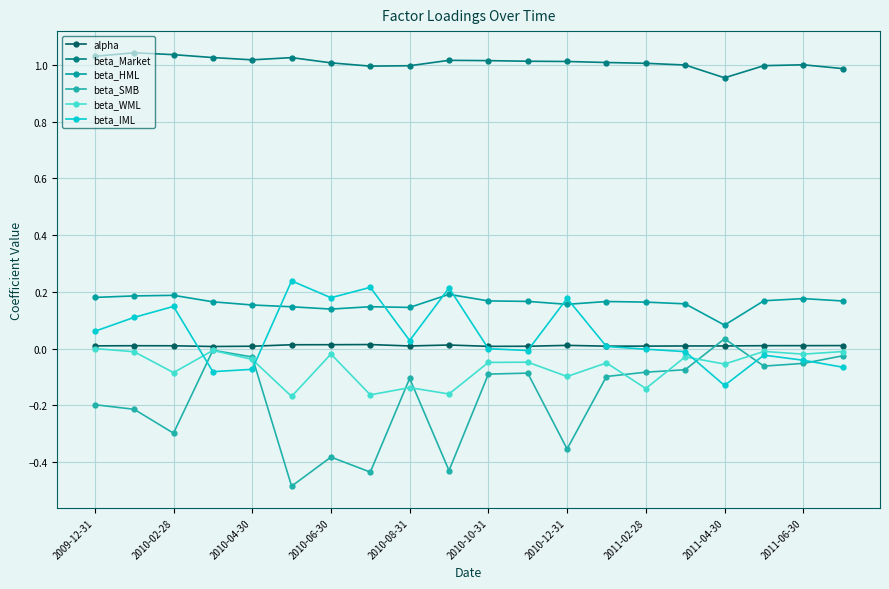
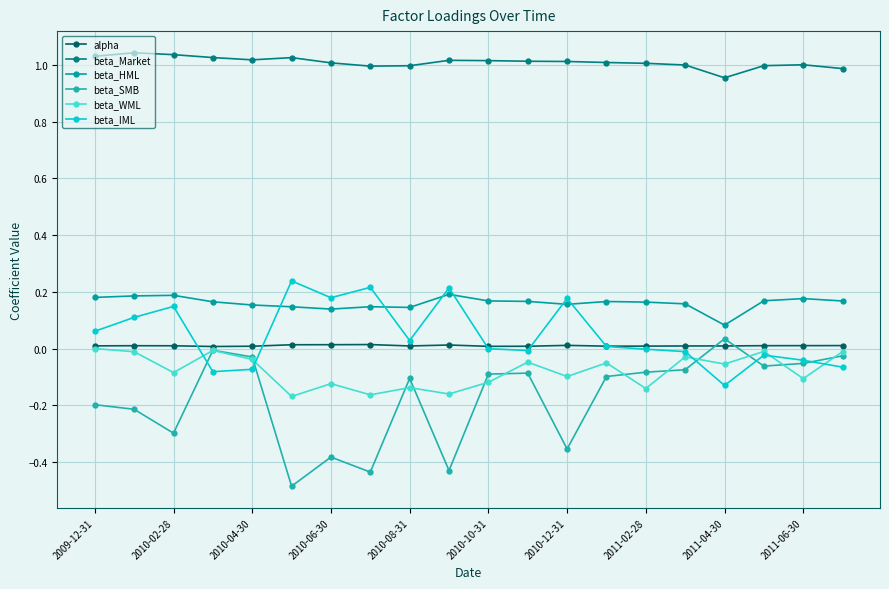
beta_WML, 2010-06-30: -0.02 -> -0.12
beta_WML, 2010-10-31: -0.05 -> -0.12
beta_WML, 2011-06-30: -0.02 -> -0.11
